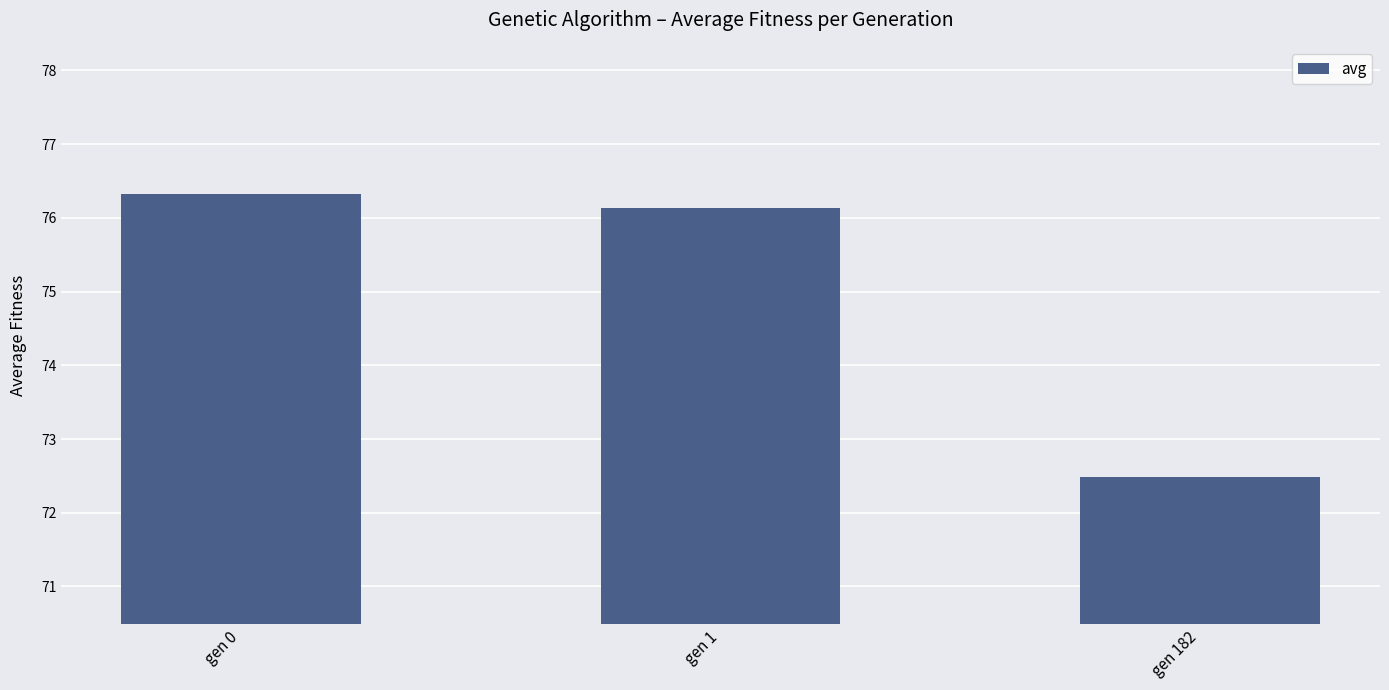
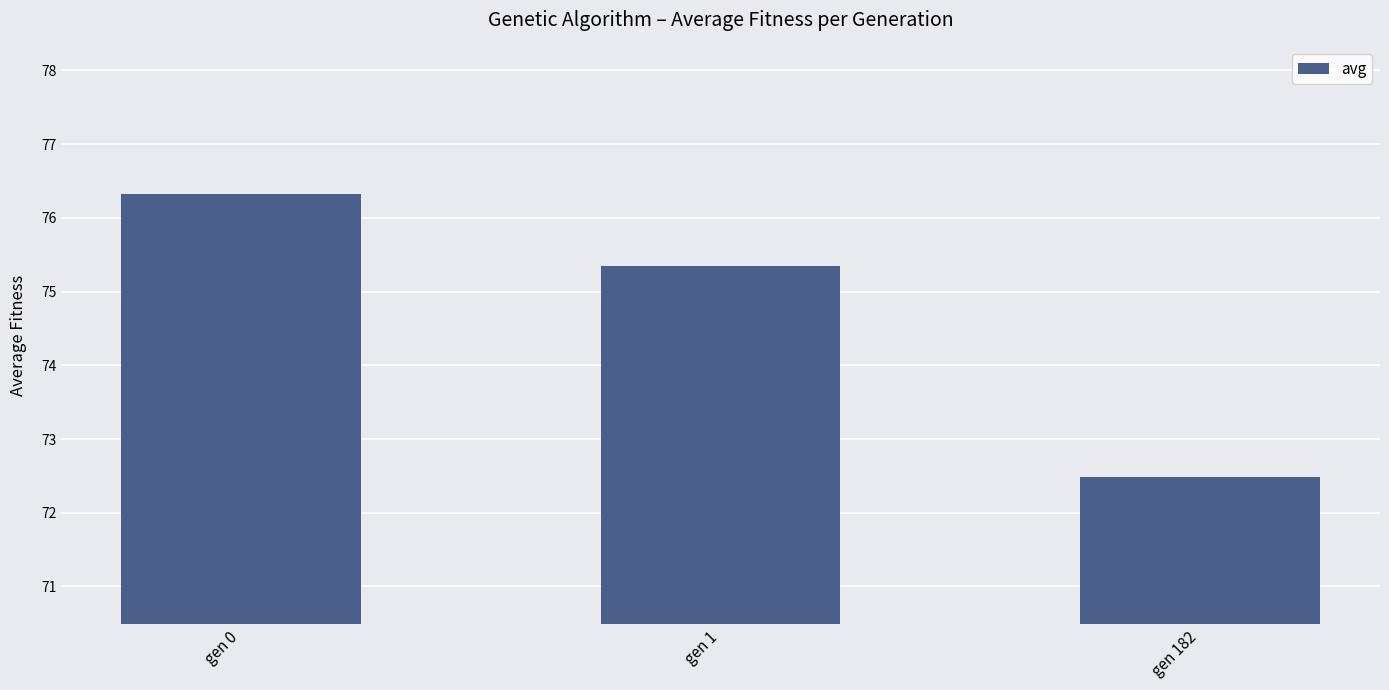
gen 1: 76.1 -> 75.4
